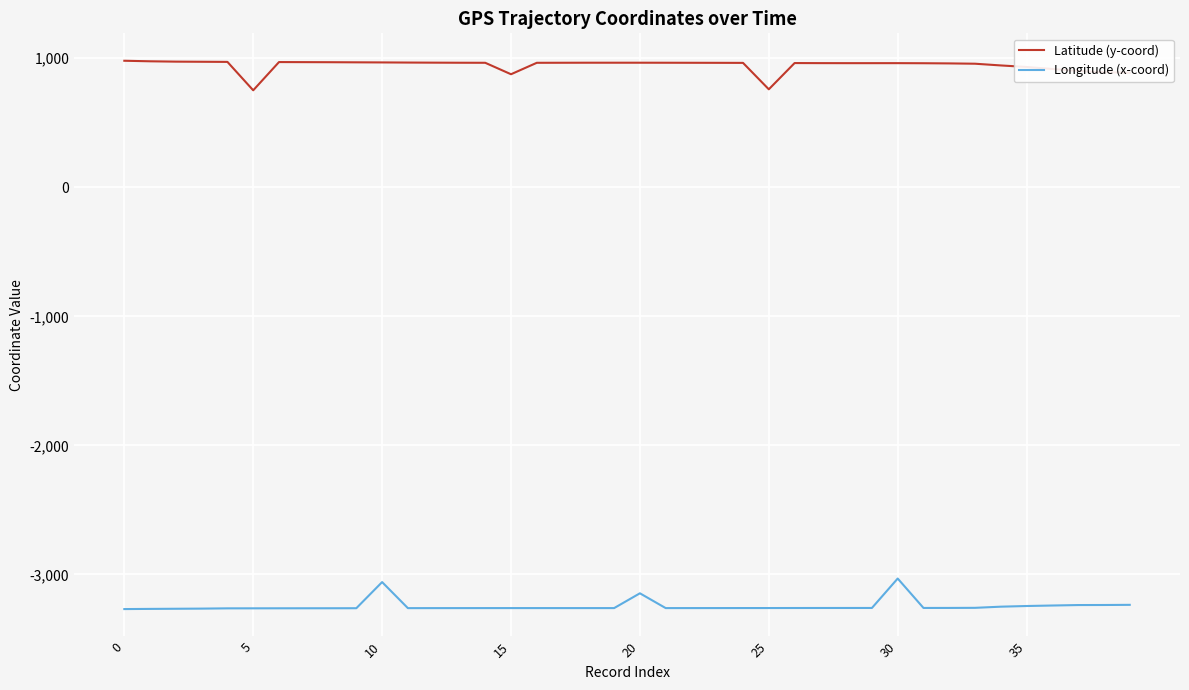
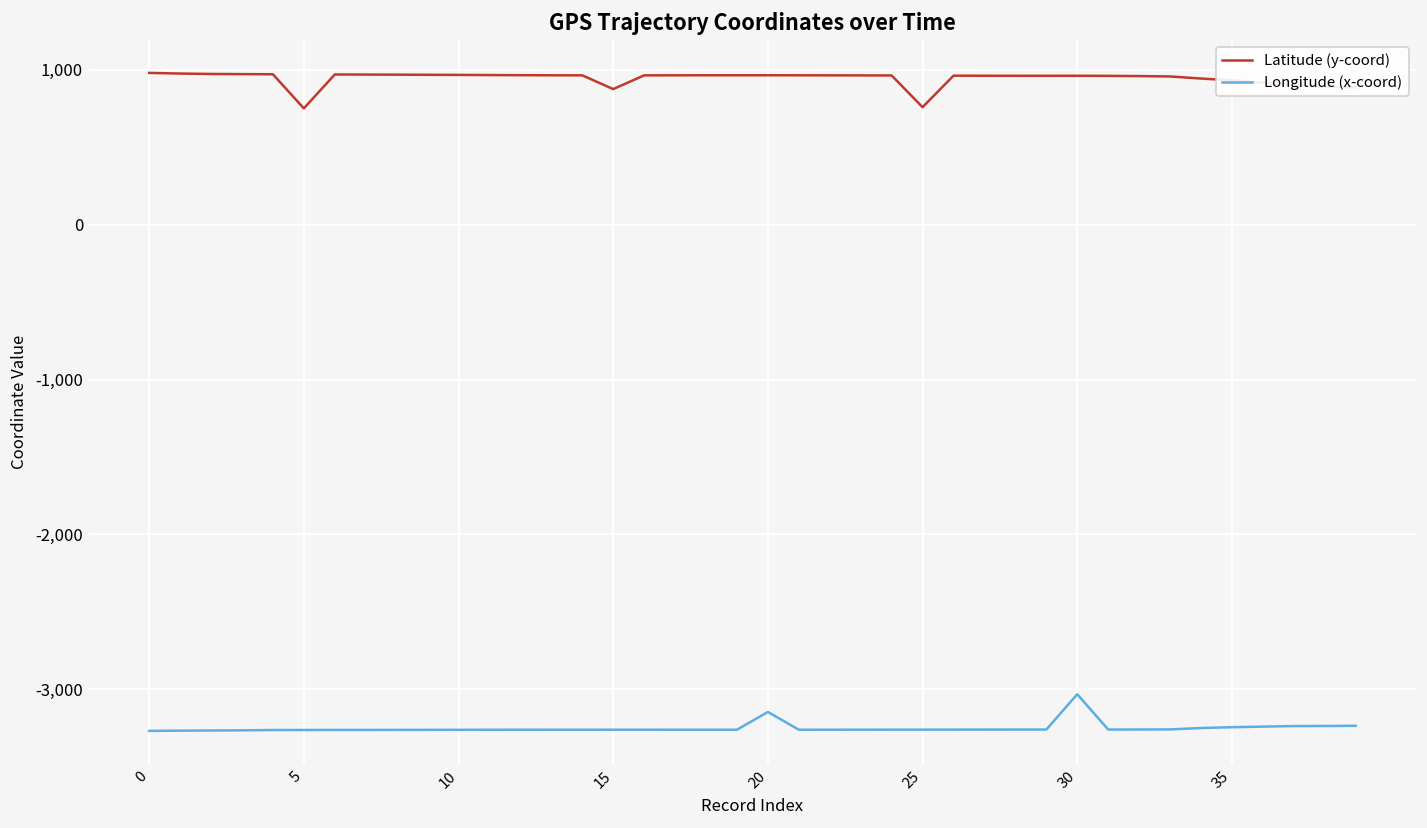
Longitude (x-coord), 10: -3,060 -> -3,260
